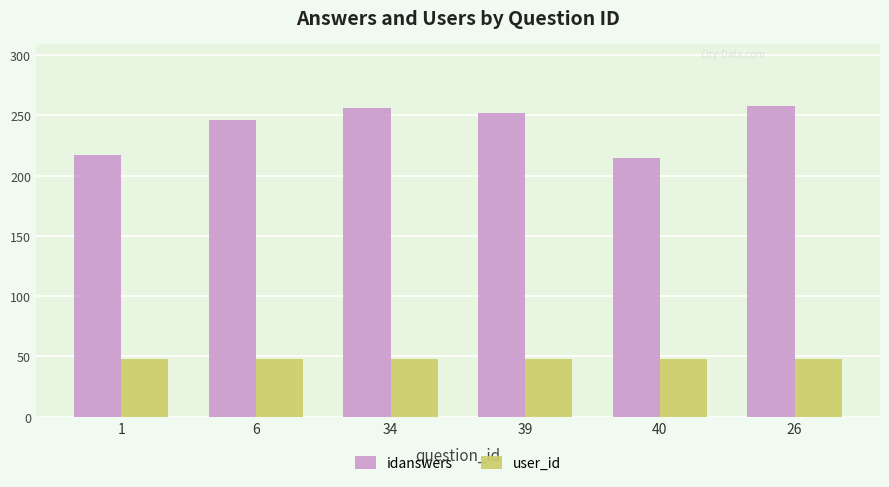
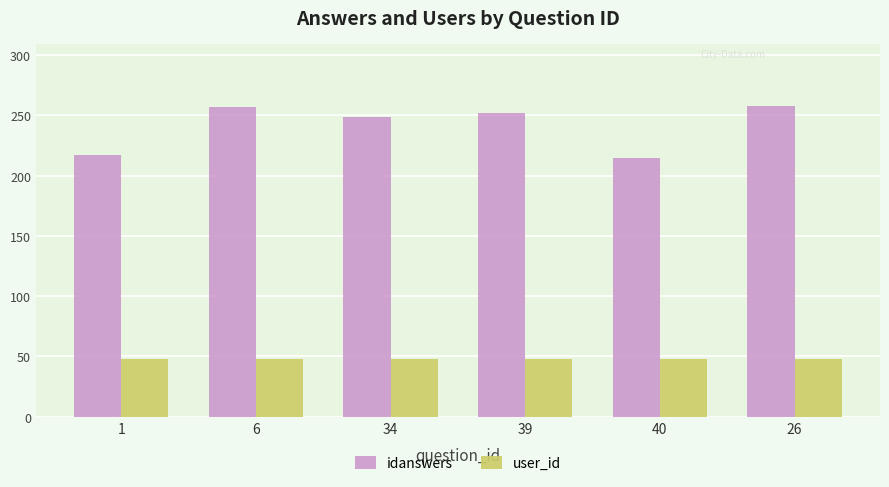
idanswers, 6: 246 -> 257
idanswers, 34: 256 -> 249
